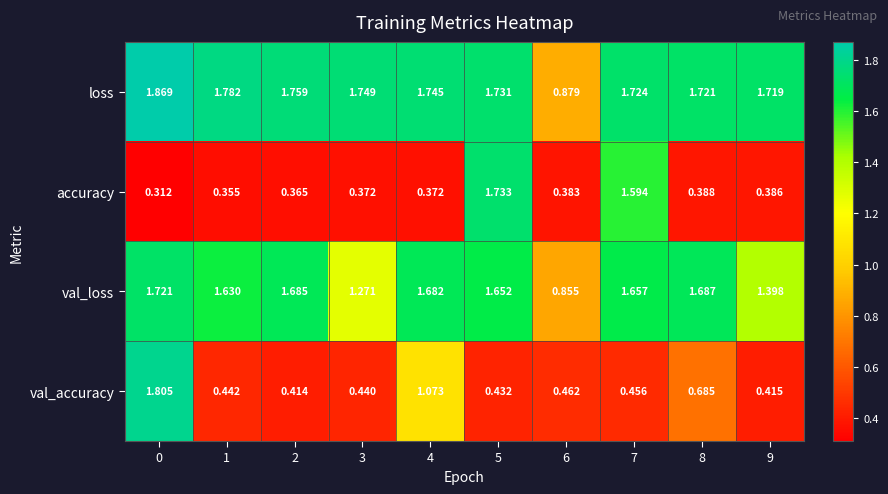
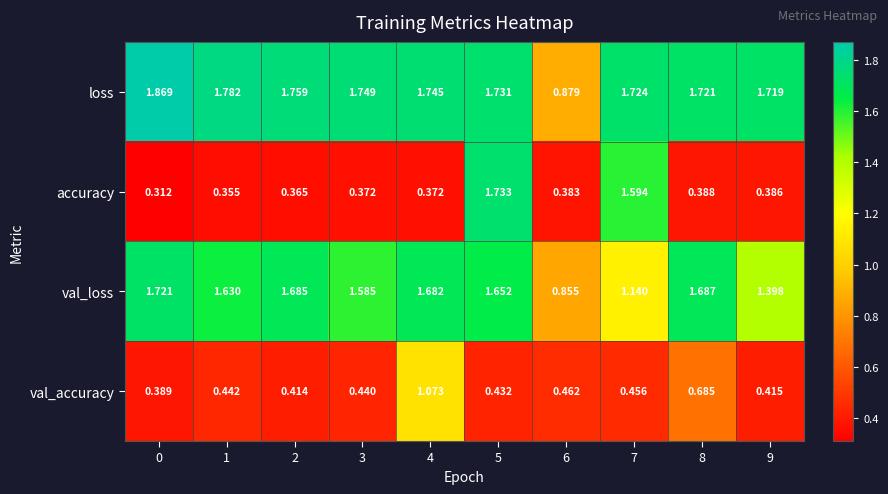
val_loss, 3: 1.271 -> 1.585
val_loss, 7: 1.657 -> 1.140
val_accuracy, 0: 1.805 -> 0.389
